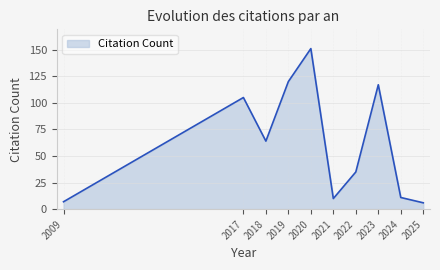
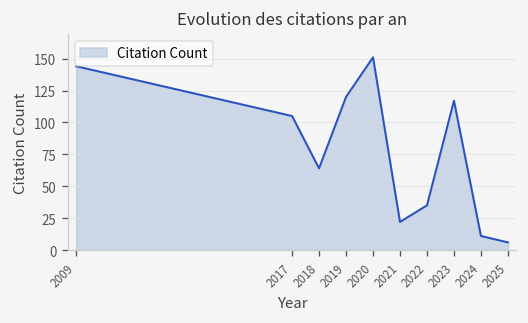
2009: 7 -> 144
2021: 10 -> 22
